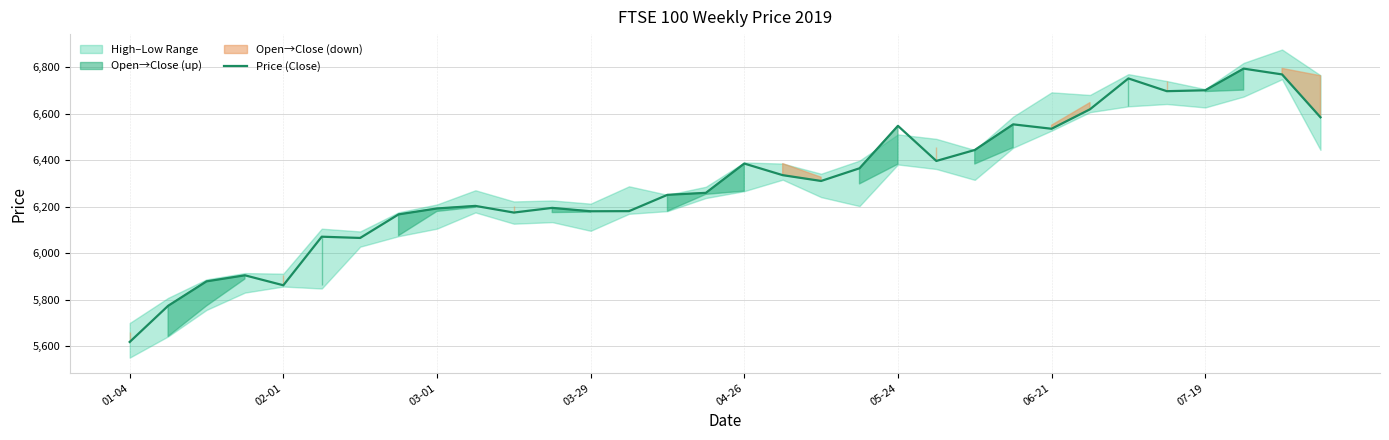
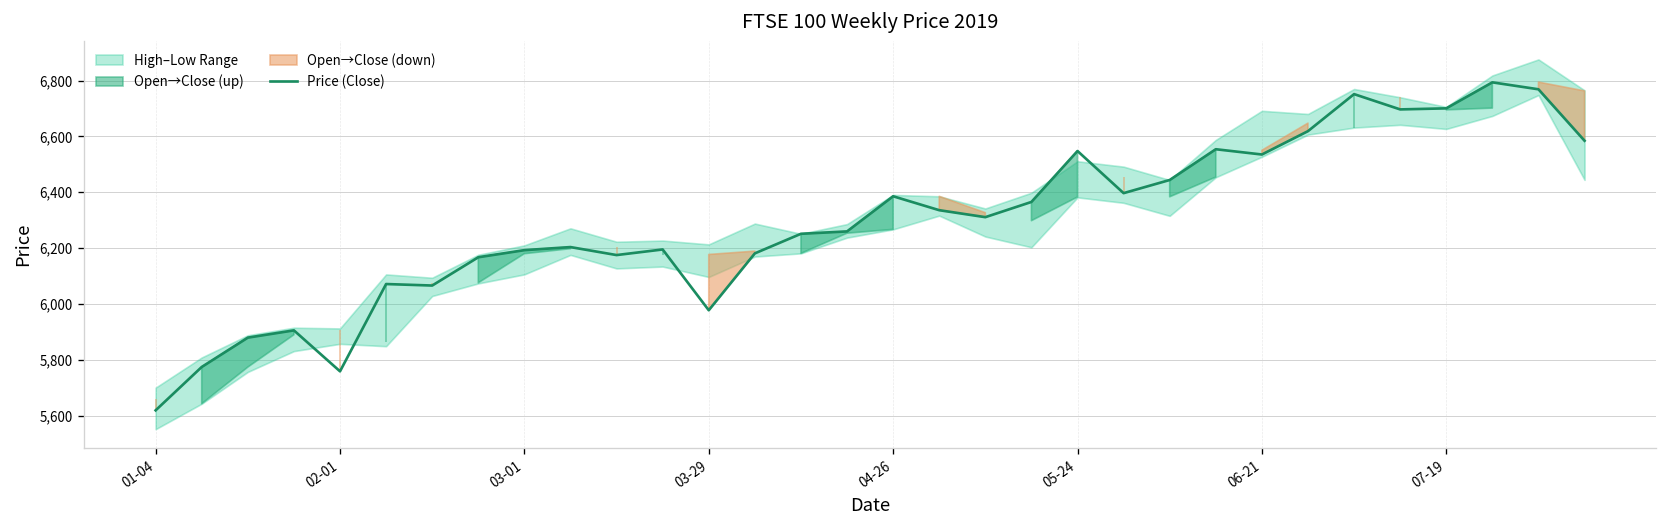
Price (Close), 02-01: 5,860 -> 5,760
Price (Close), 03-29: 6,180 -> 5,980
